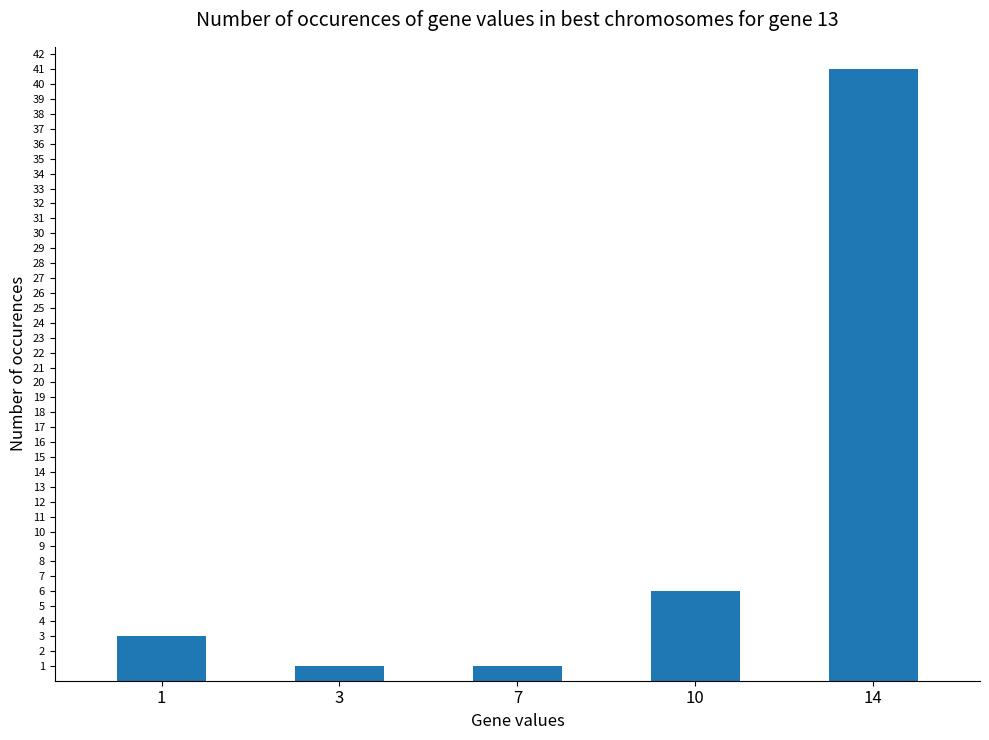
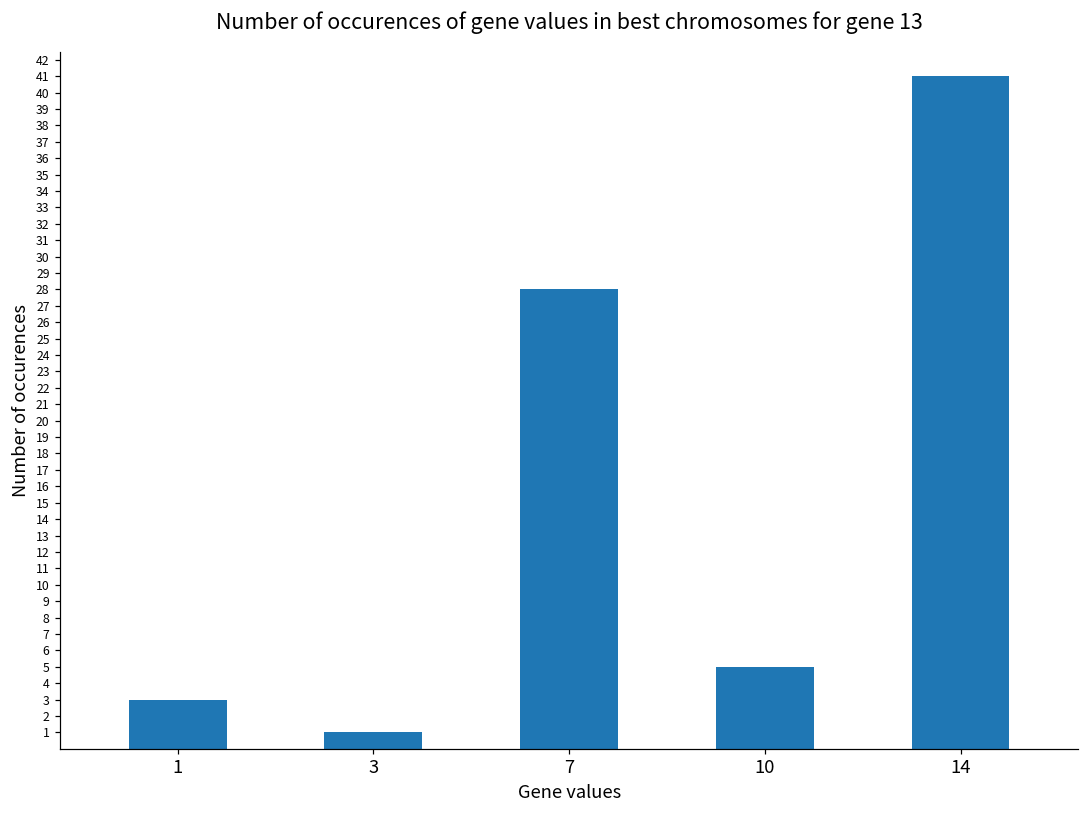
7: 1 -> 28
10: 6 -> 5
